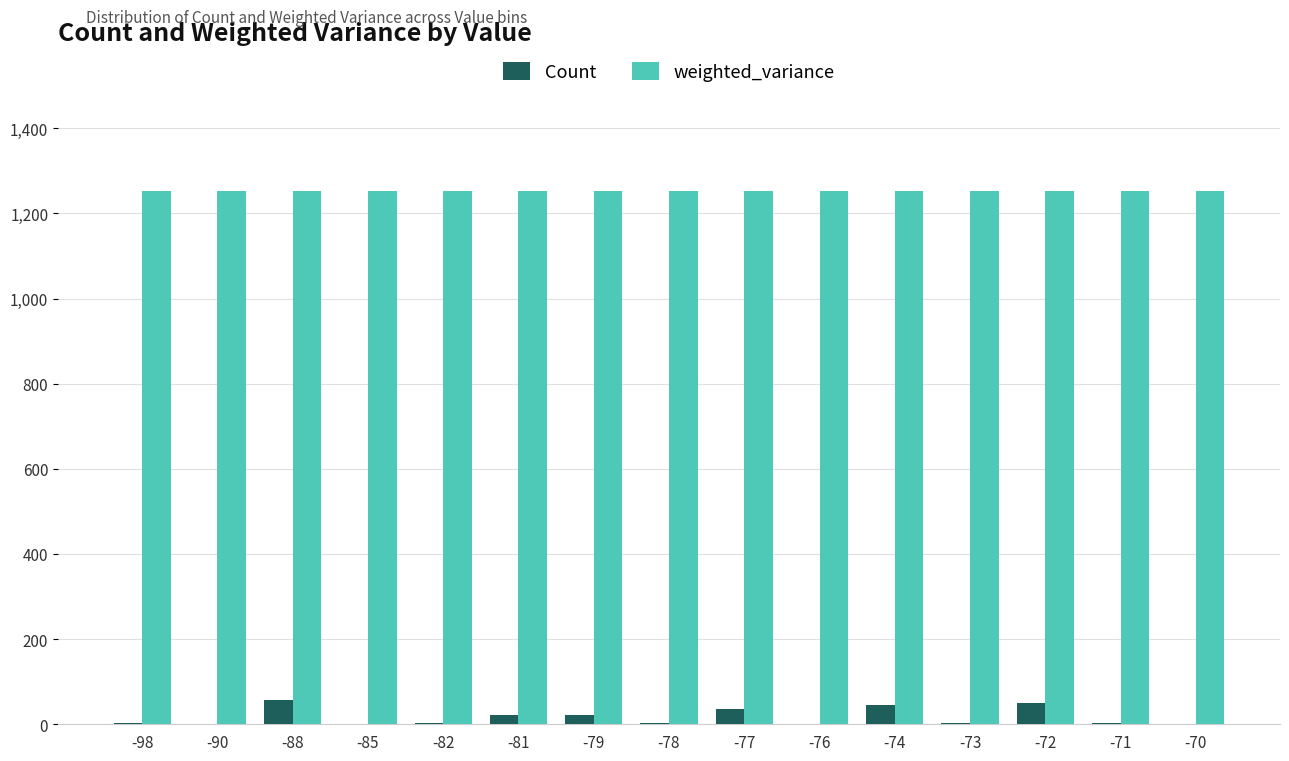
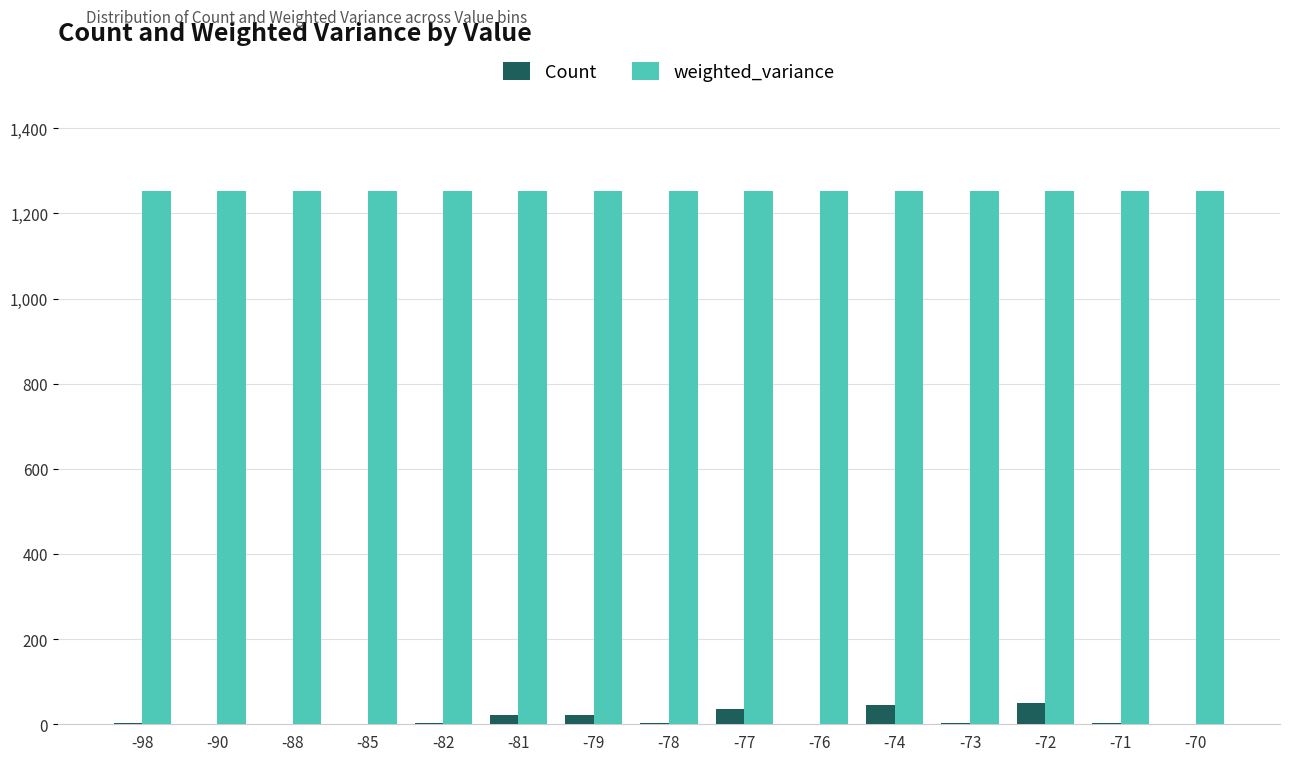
Count, -88: 60 -> 0
